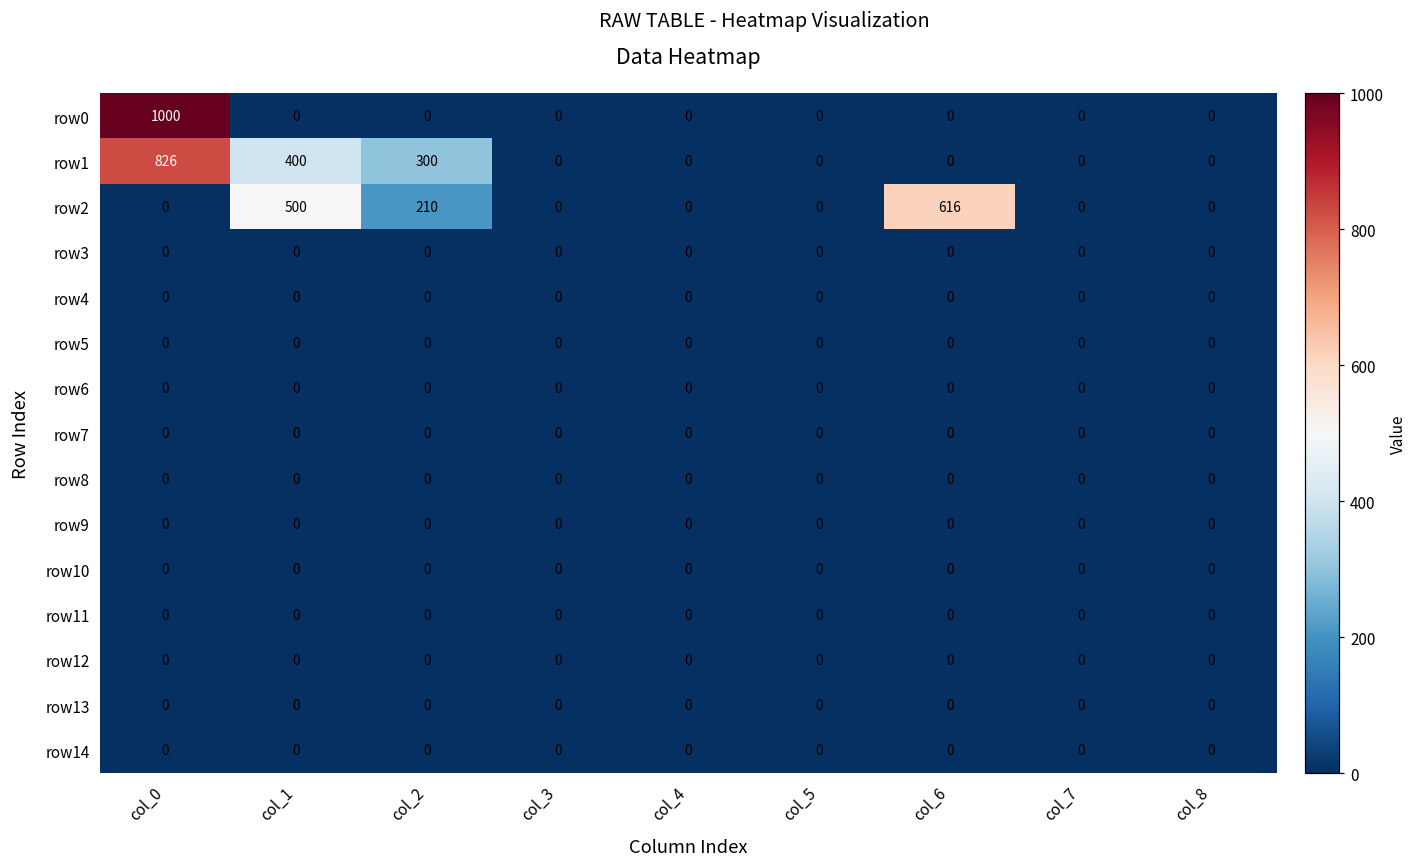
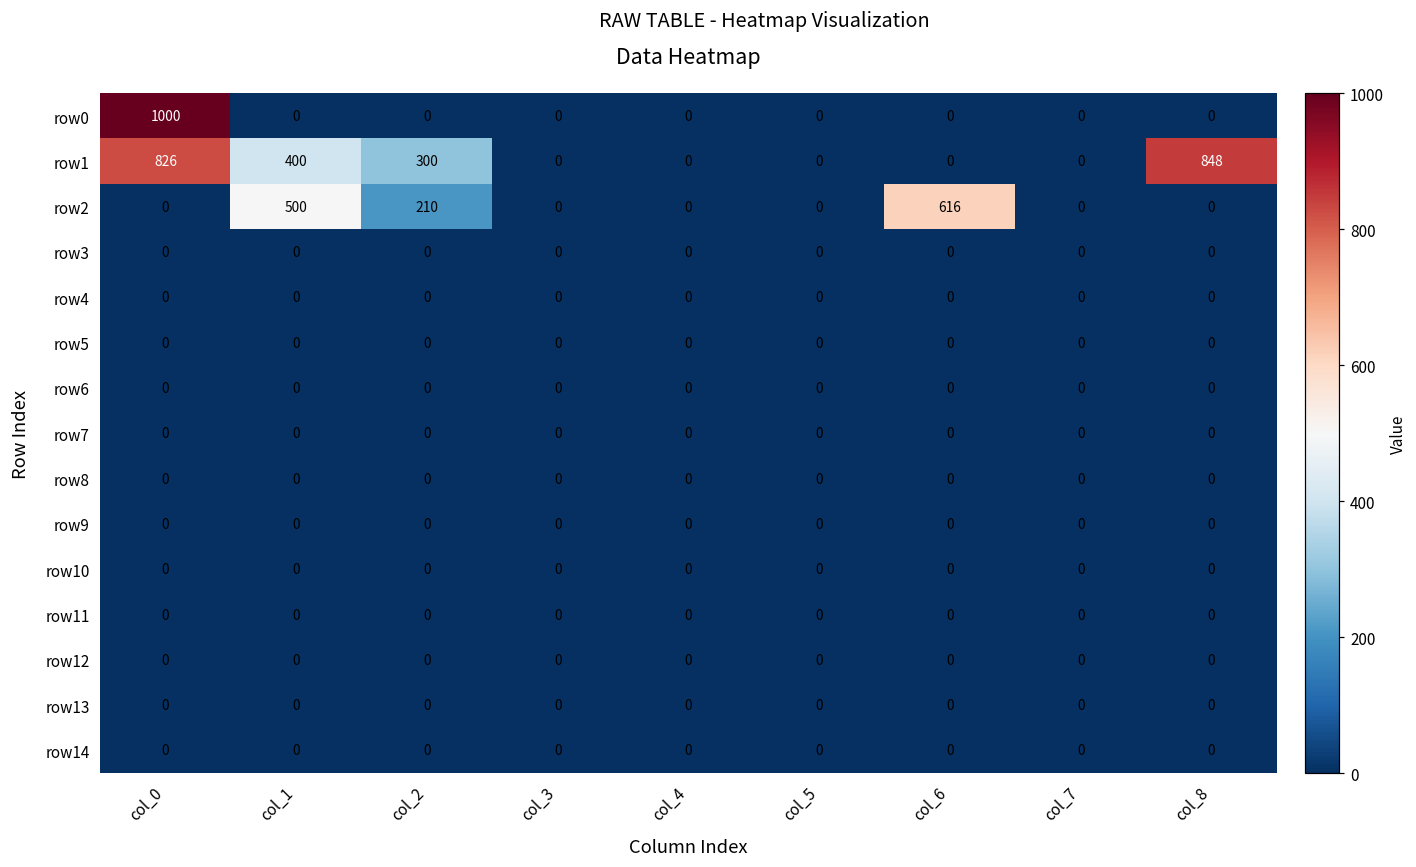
row1, col_8: 0 -> 848
